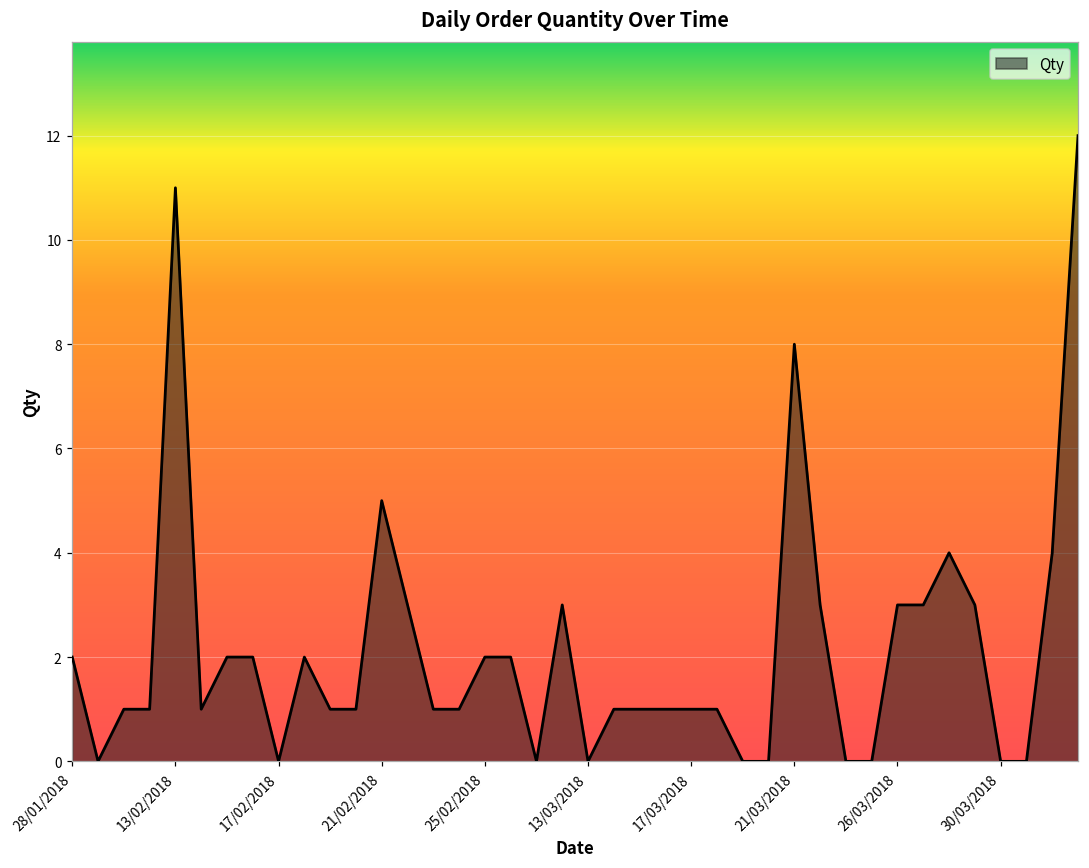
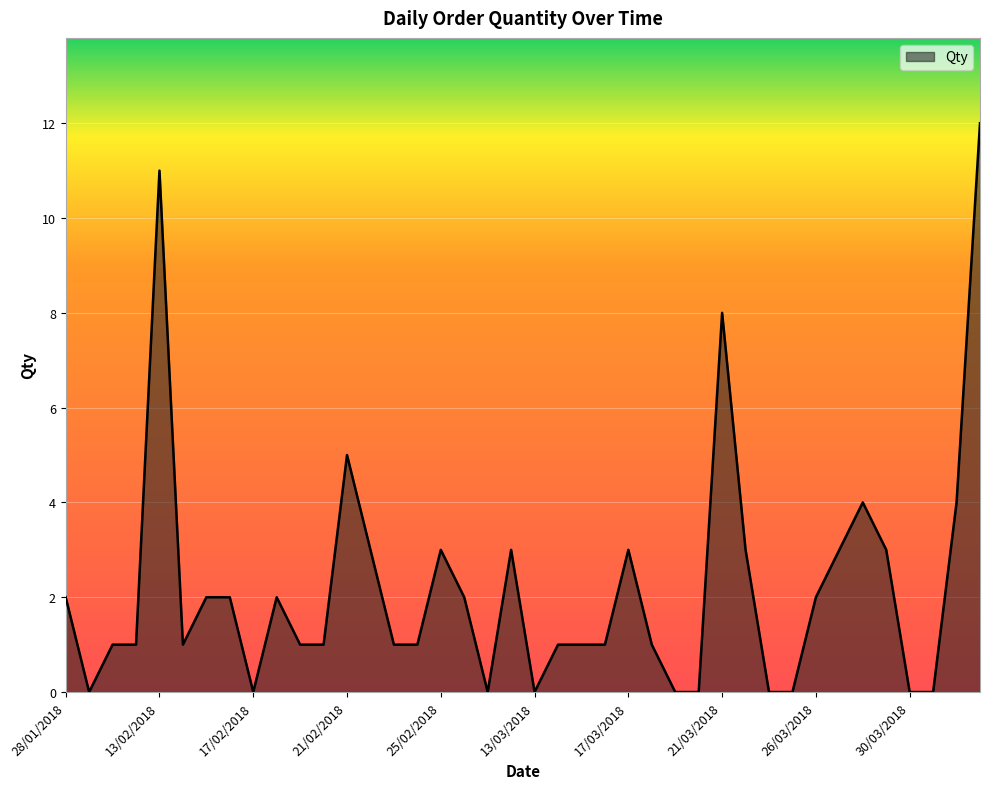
25/02/2018: 2 -> 3
17/03/2018: 1 -> 3
26/03/2018: 3 -> 2
